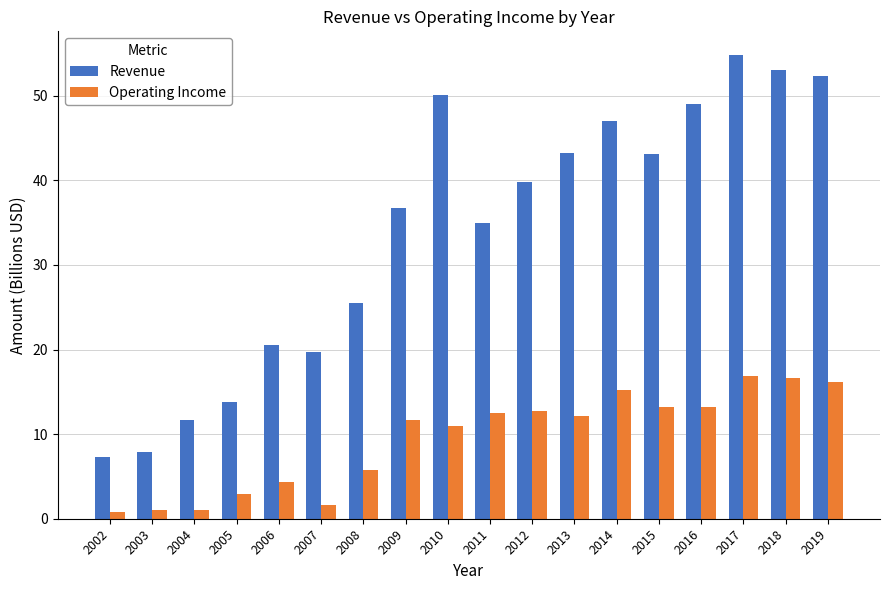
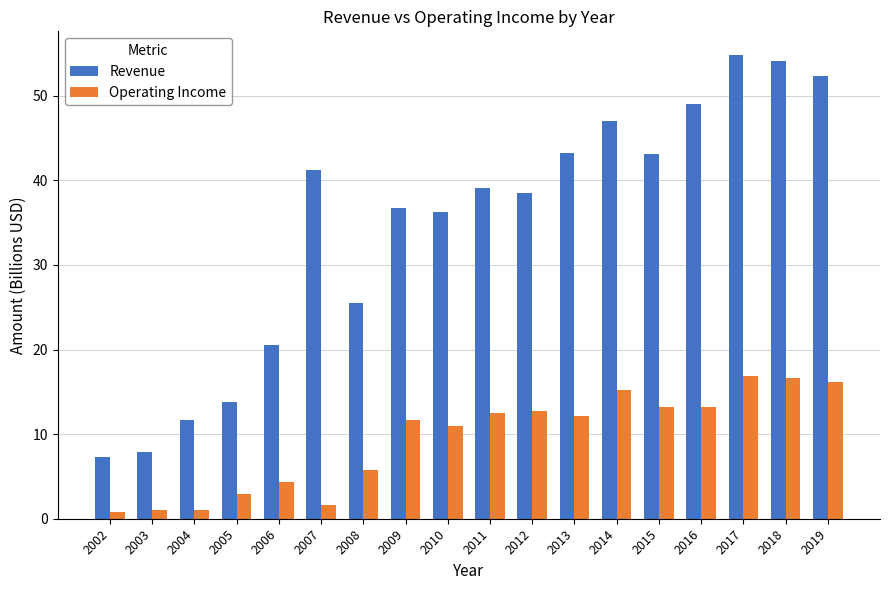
Revenue, 2007: 20 -> 41
Revenue, 2010: 50 -> 36
Revenue, 2011: 35 -> 39
Revenue, 2012: 40 -> 38
Revenue, 2018: 53 -> 54
